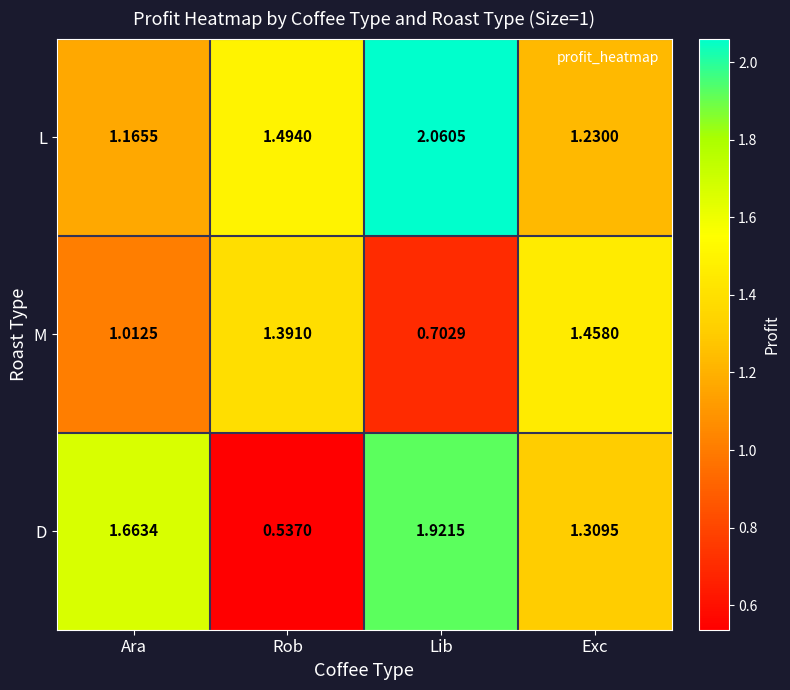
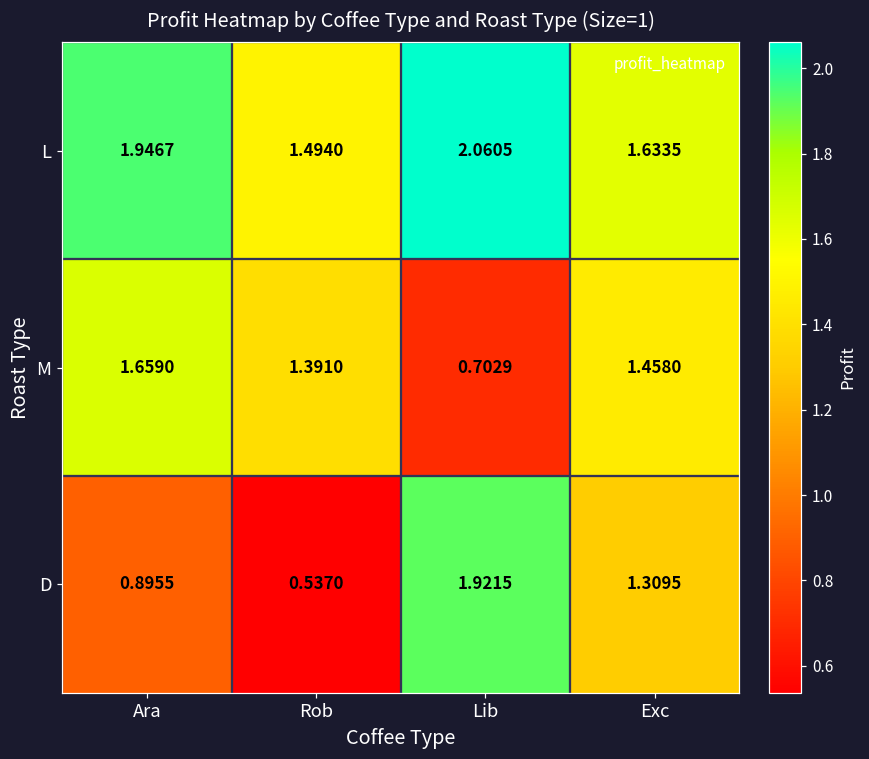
L, Ara: 1.1655 -> 1.9467
L, Exc: 1.2300 -> 1.6335
M, Ara: 1.0125 -> 1.6590
D, Ara: 1.6634 -> 0.8955
